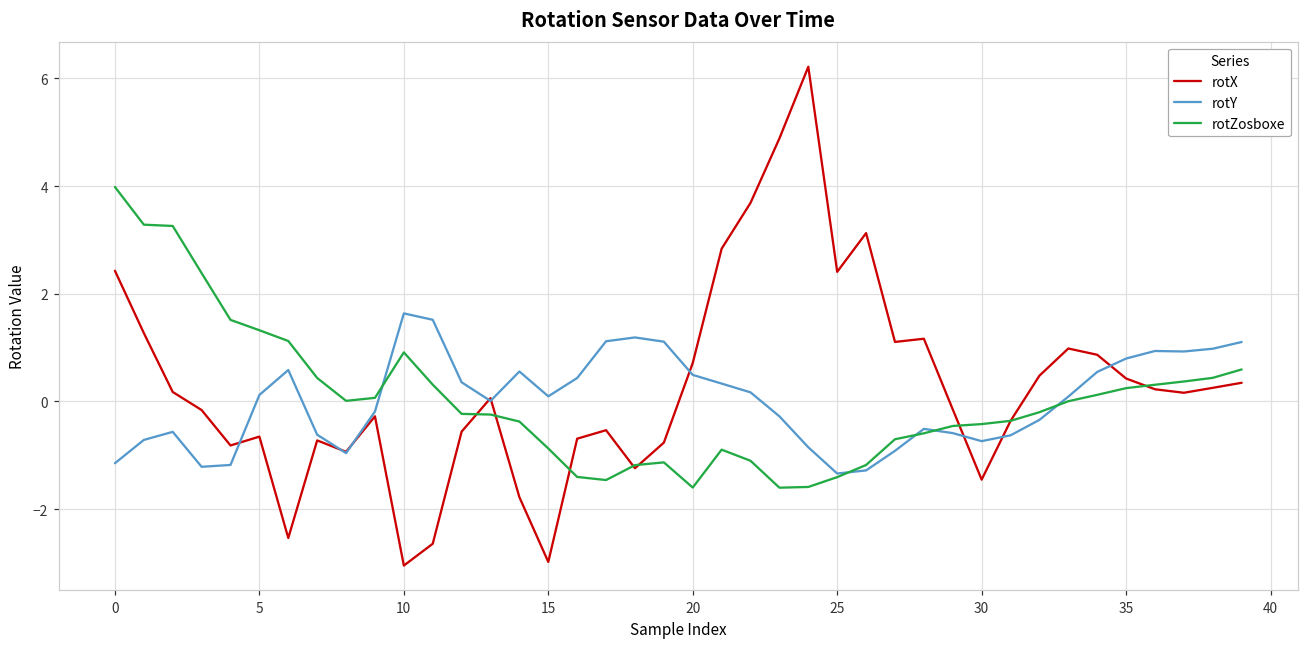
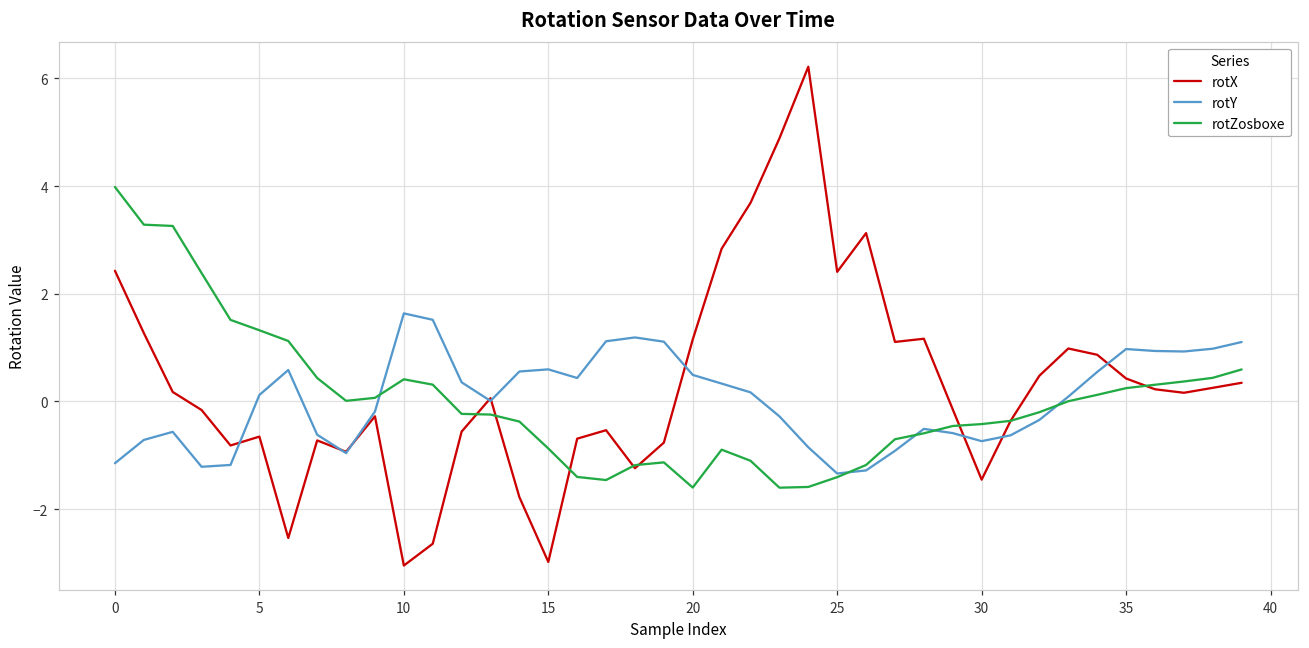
rotZosboxe, 10: 0.9 -> 0.4
rotY, 15: 0.1 -> 0.6
rotX, 20: 0.7 -> 1.2
rotY, 35: 0.8 -> 1.0
